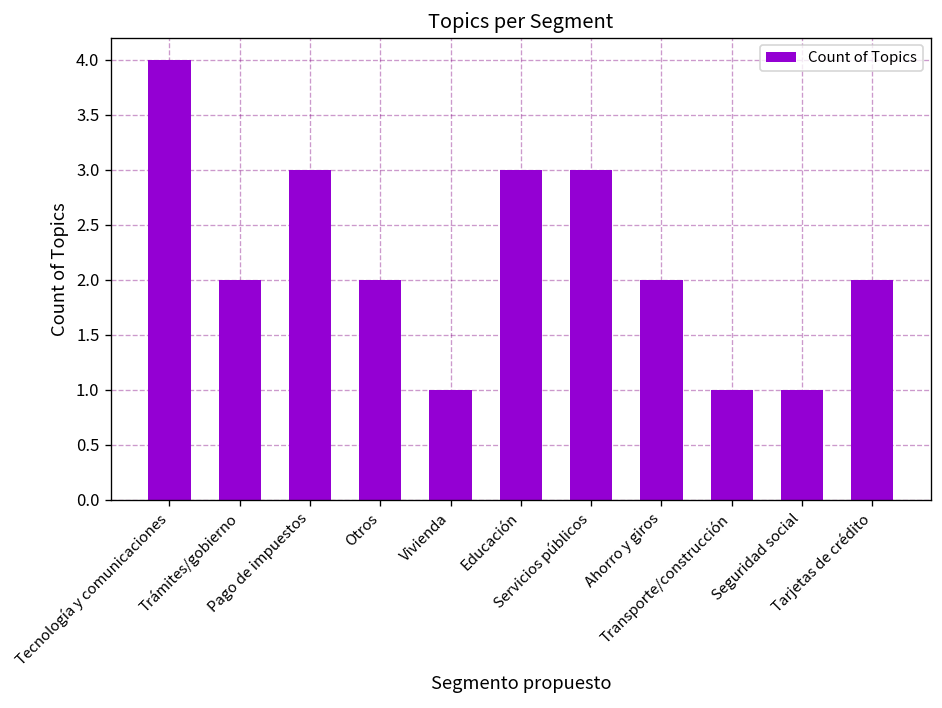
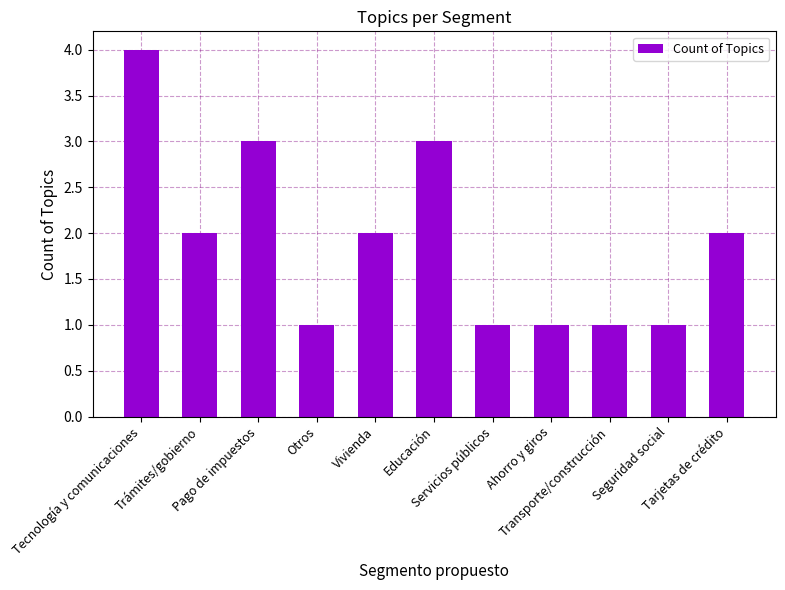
Otros: 2 -> 1
Vivienda: 1 -> 2
Servicios públicos: 3 -> 1
Ahorro y giros: 2 -> 1
